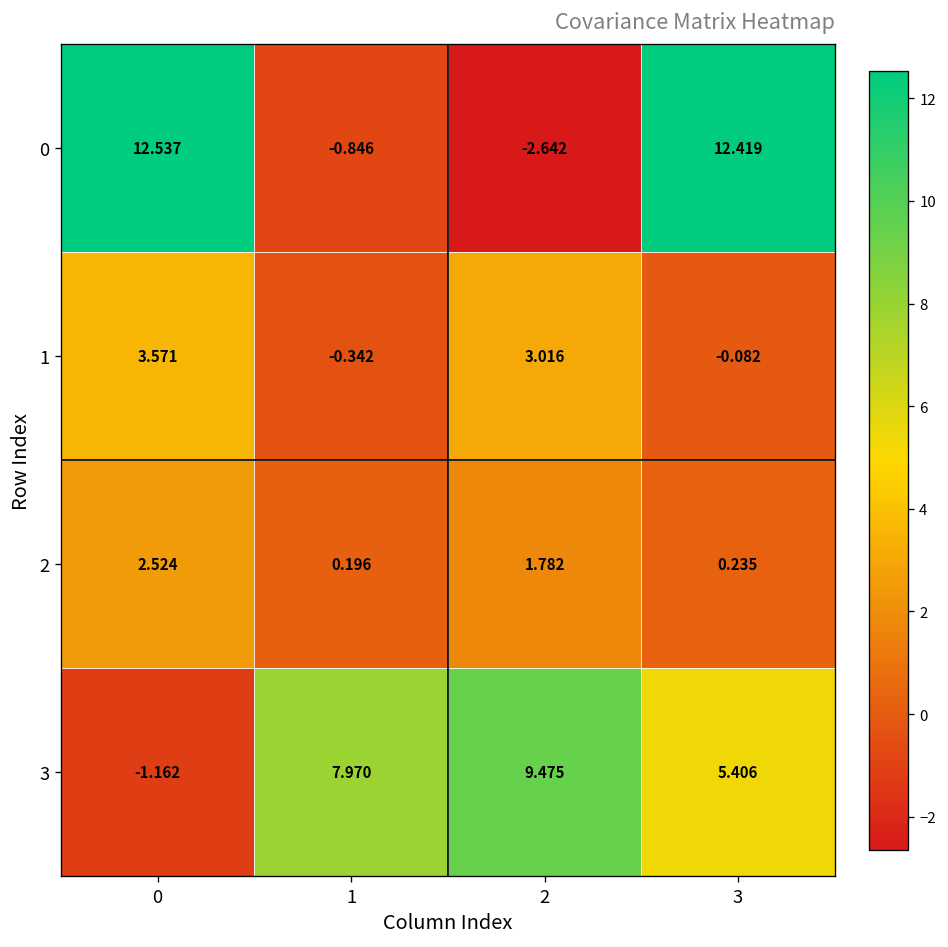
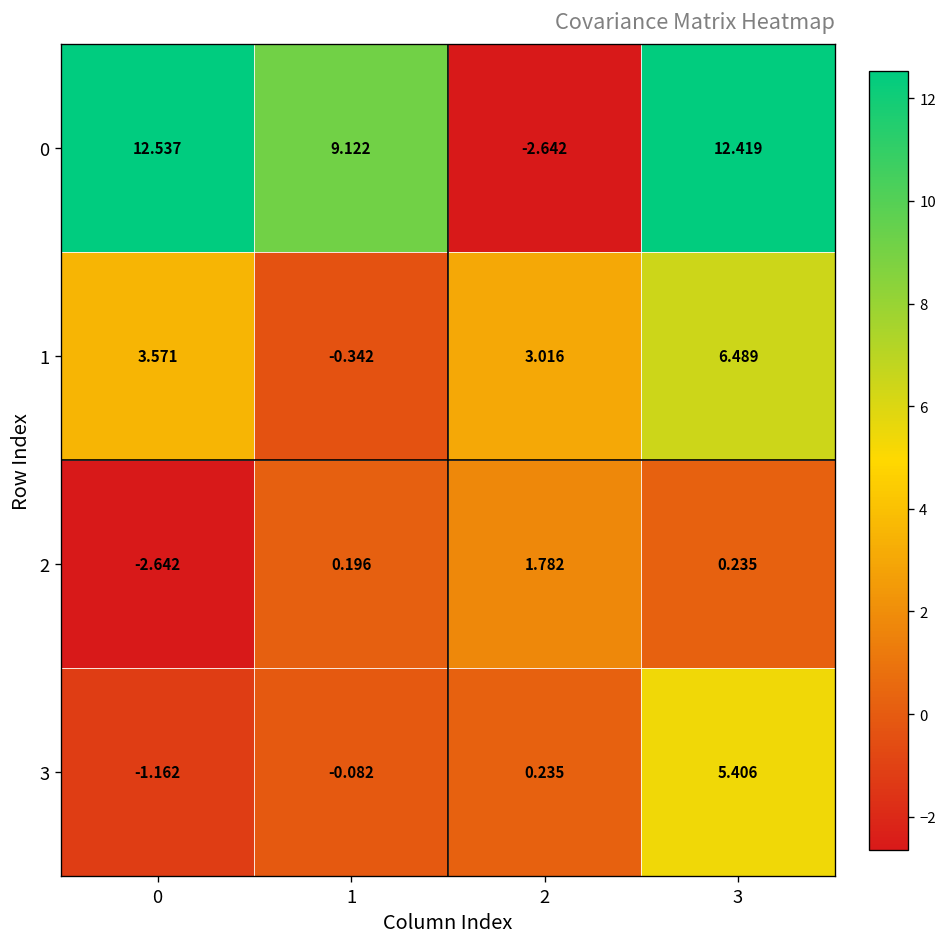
0, 1: -0.846 -> 9.122
1, 3: -0.082 -> 6.489
2, 0: 2.524 -> -2.642
3, 1: 7.970 -> -0.082
3, 2: 9.475 -> 0.235
